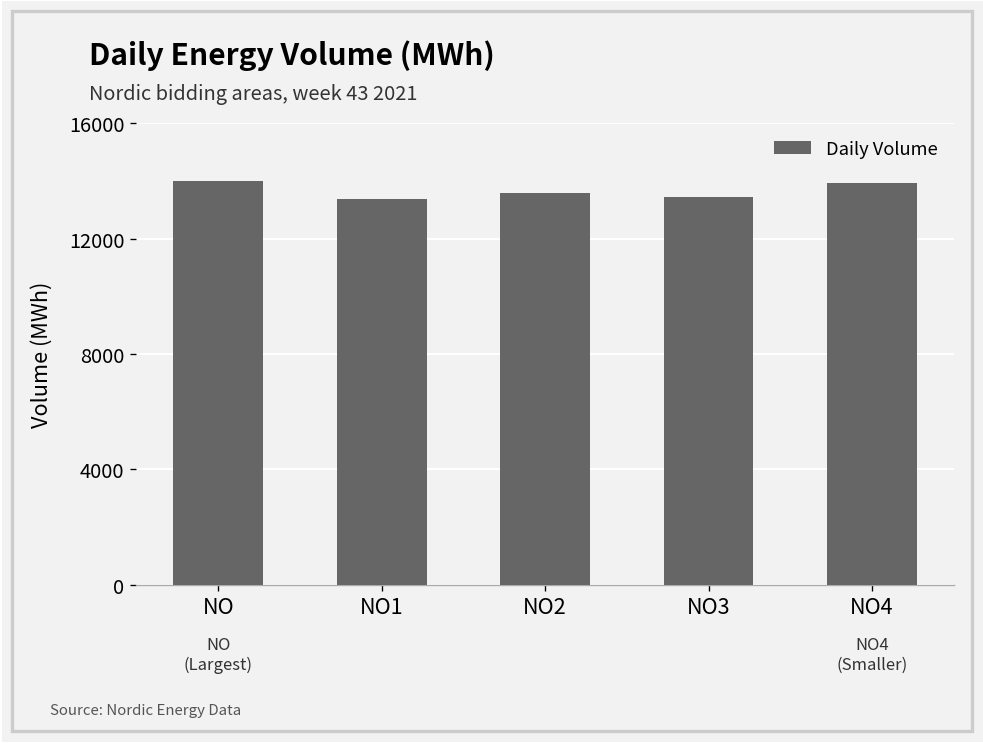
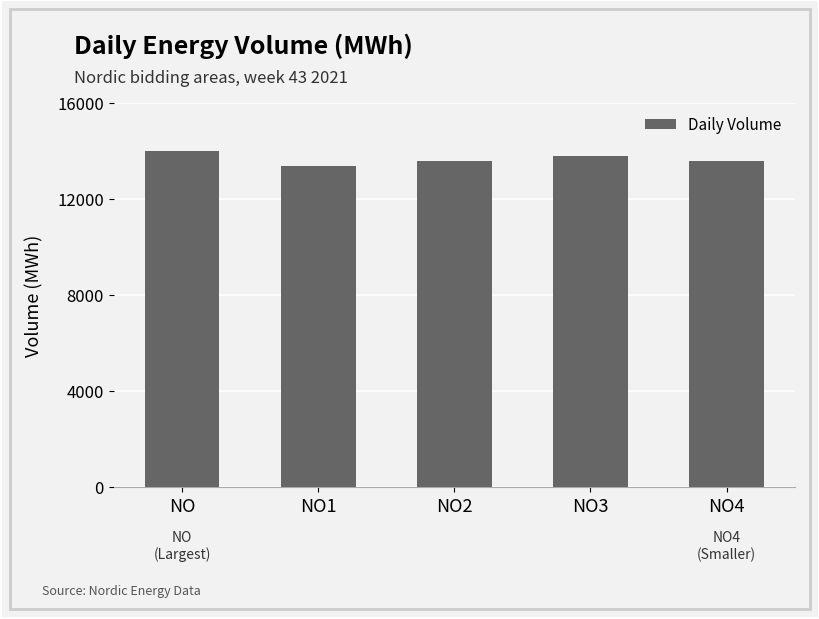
NO3: 13400 -> 13800
NO4: 13900 -> 13600
